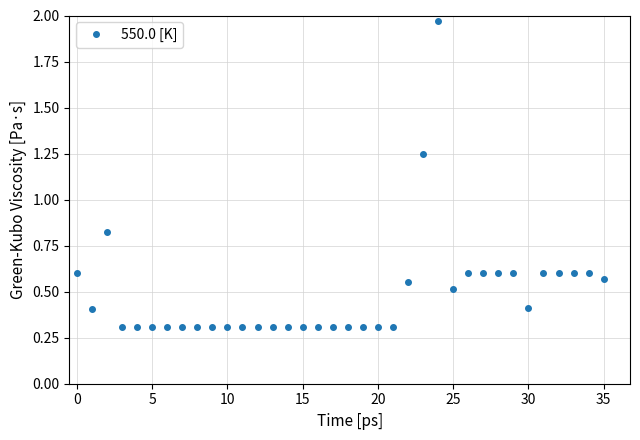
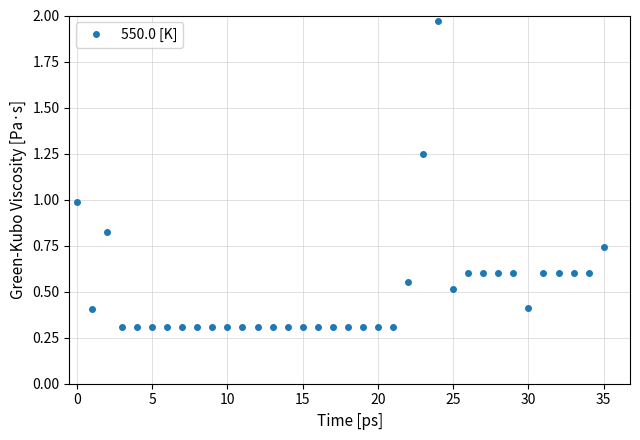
0: 0.60 -> 0.99
35: 0.57 -> 0.74
